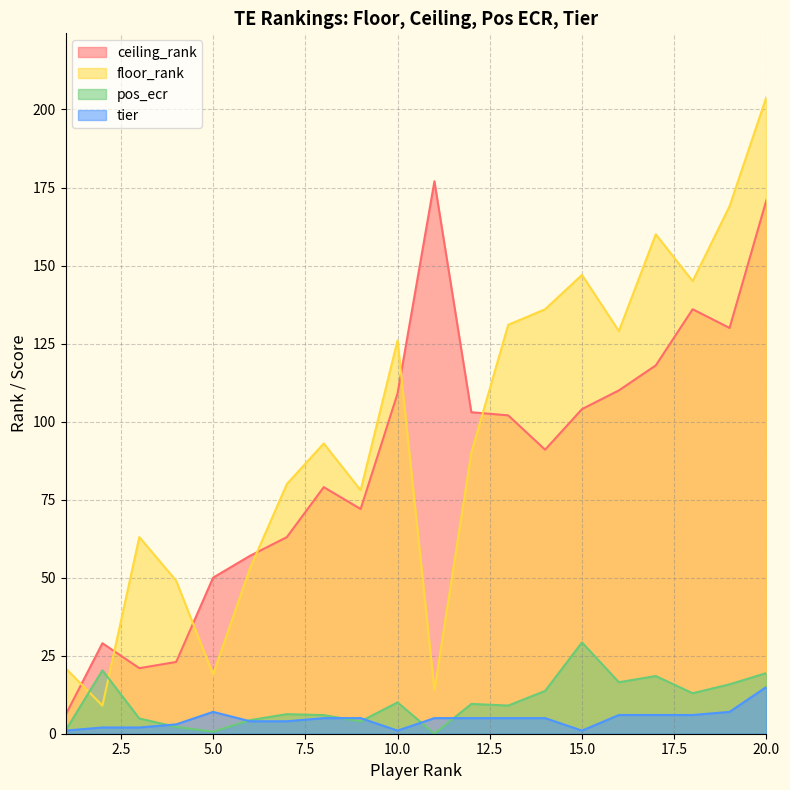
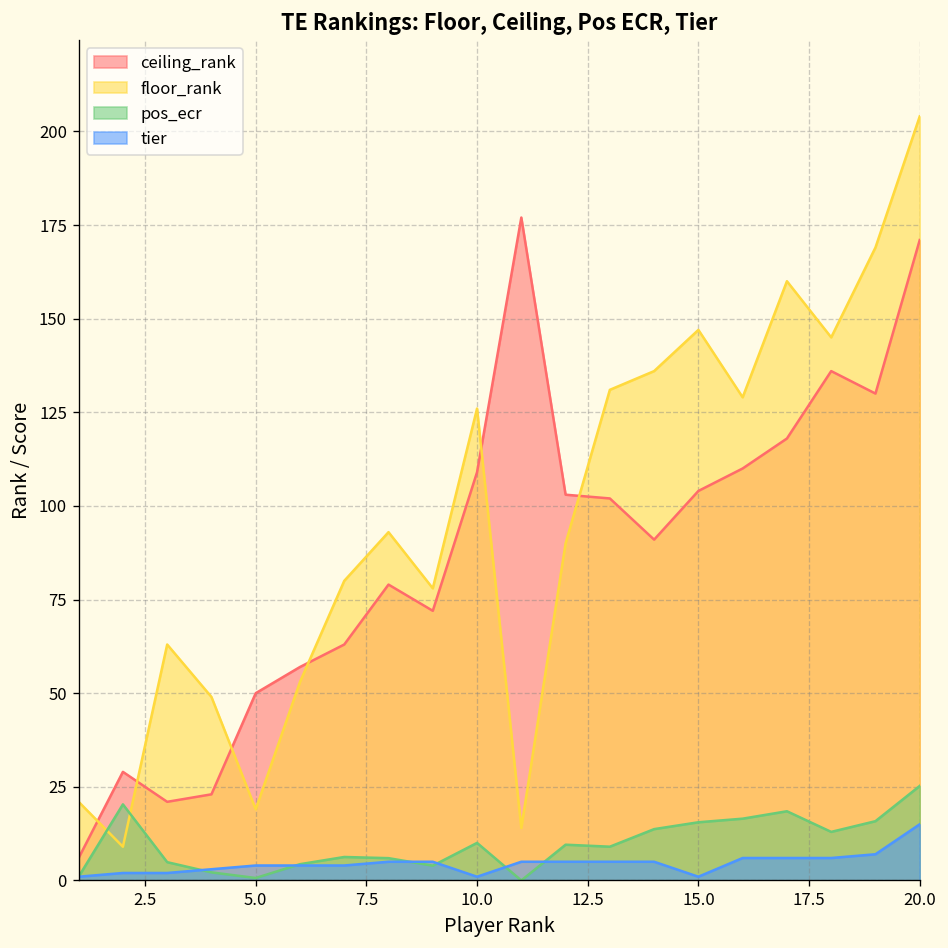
tier, 5.0: 7 -> 4
pos_ecr, 15.0: 29 -> 16
pos_ecr, 20.0: 19 -> 25
